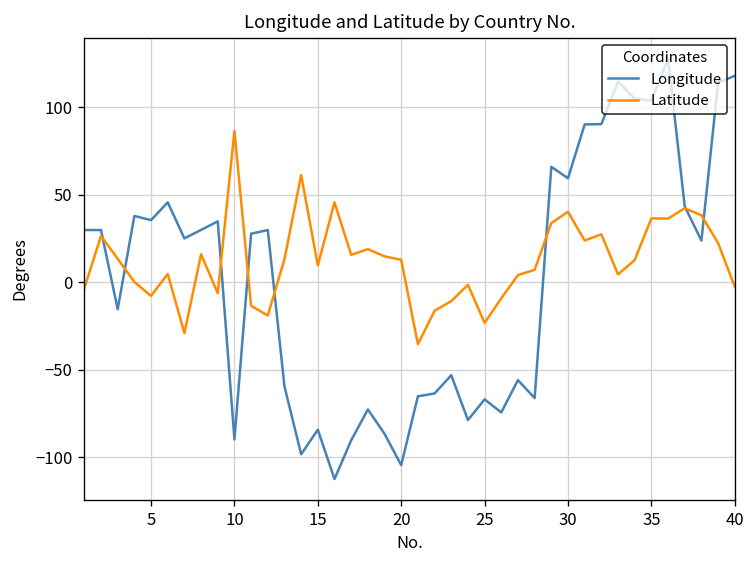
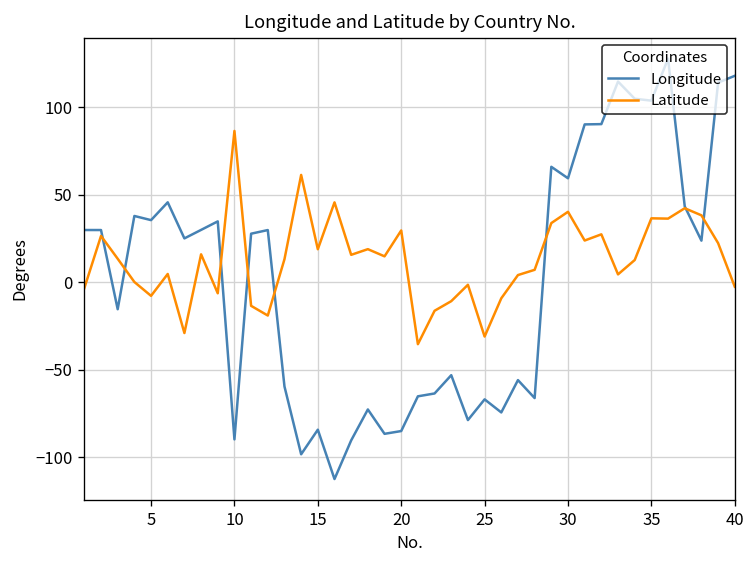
Latitude, 15: 10 -> 19
Longitude, 20: -105 -> -85
Latitude, 20: 13 -> 30
Latitude, 25: -23 -> -31
